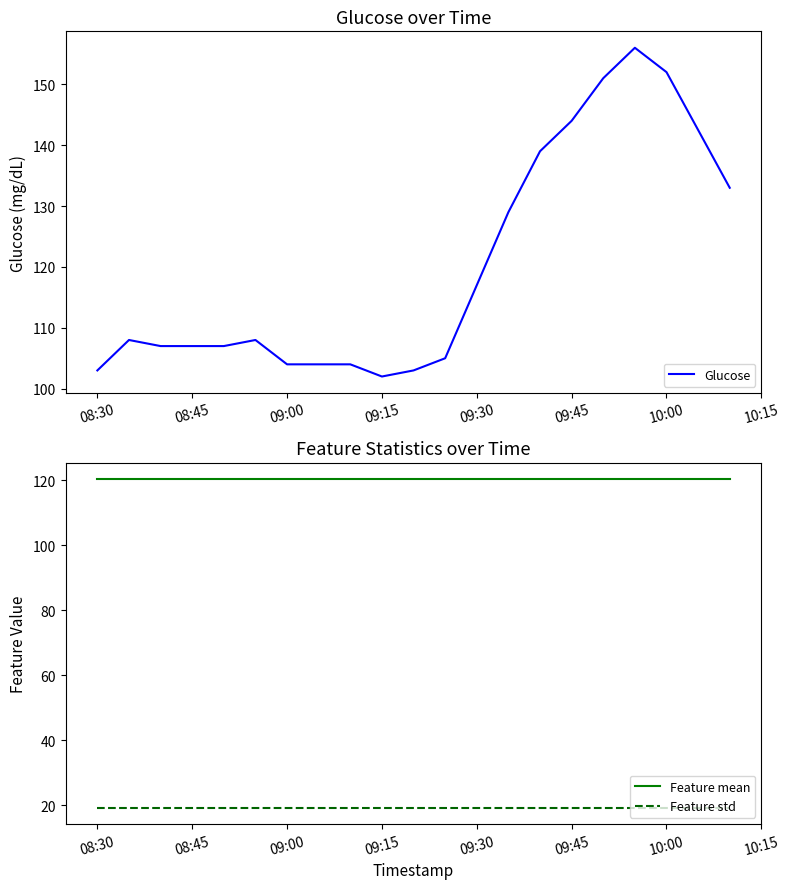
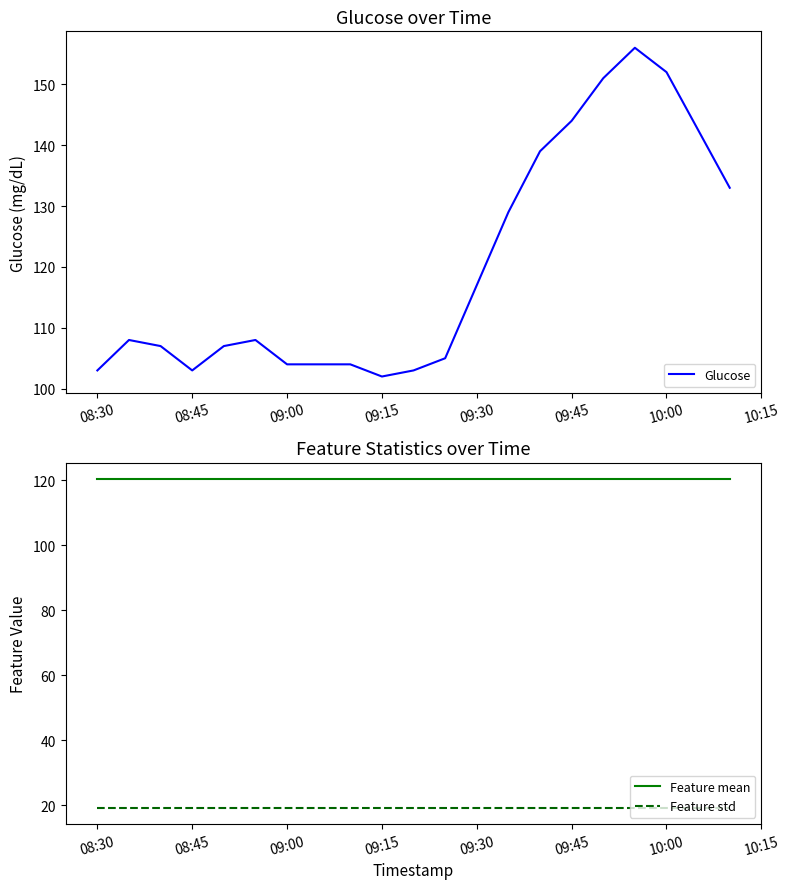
Glucose over Time, 08:45: 107 -> 103
